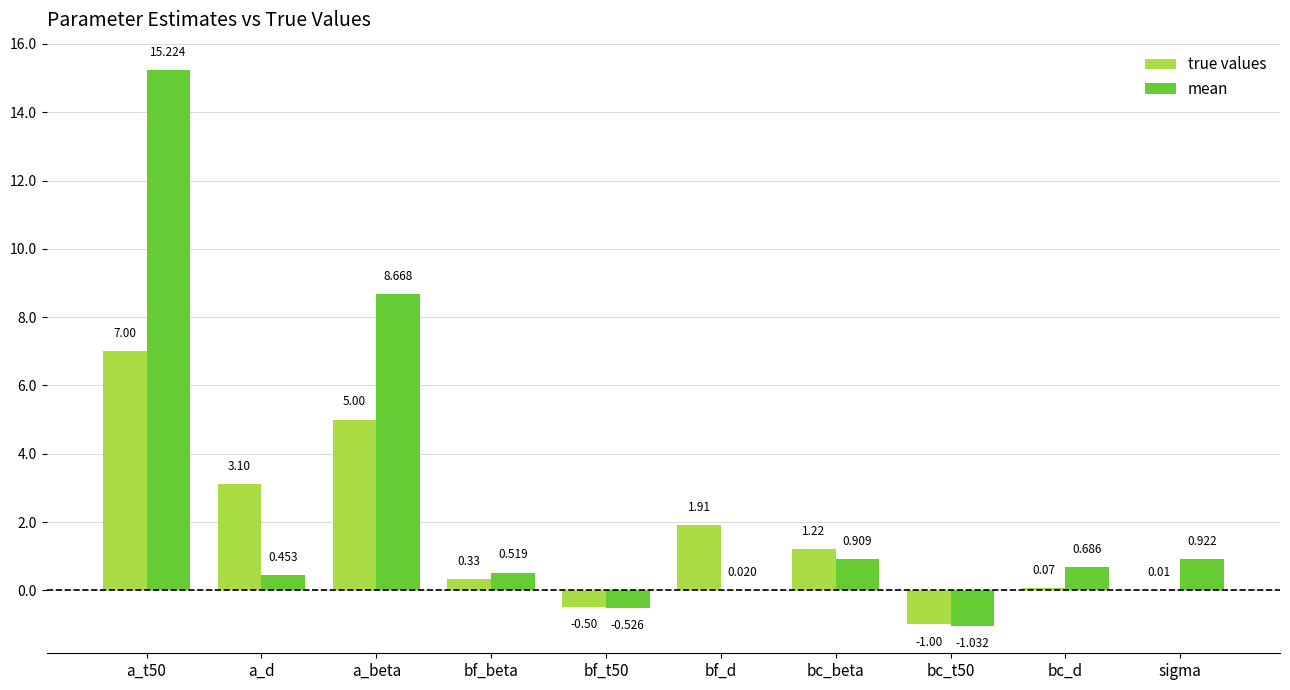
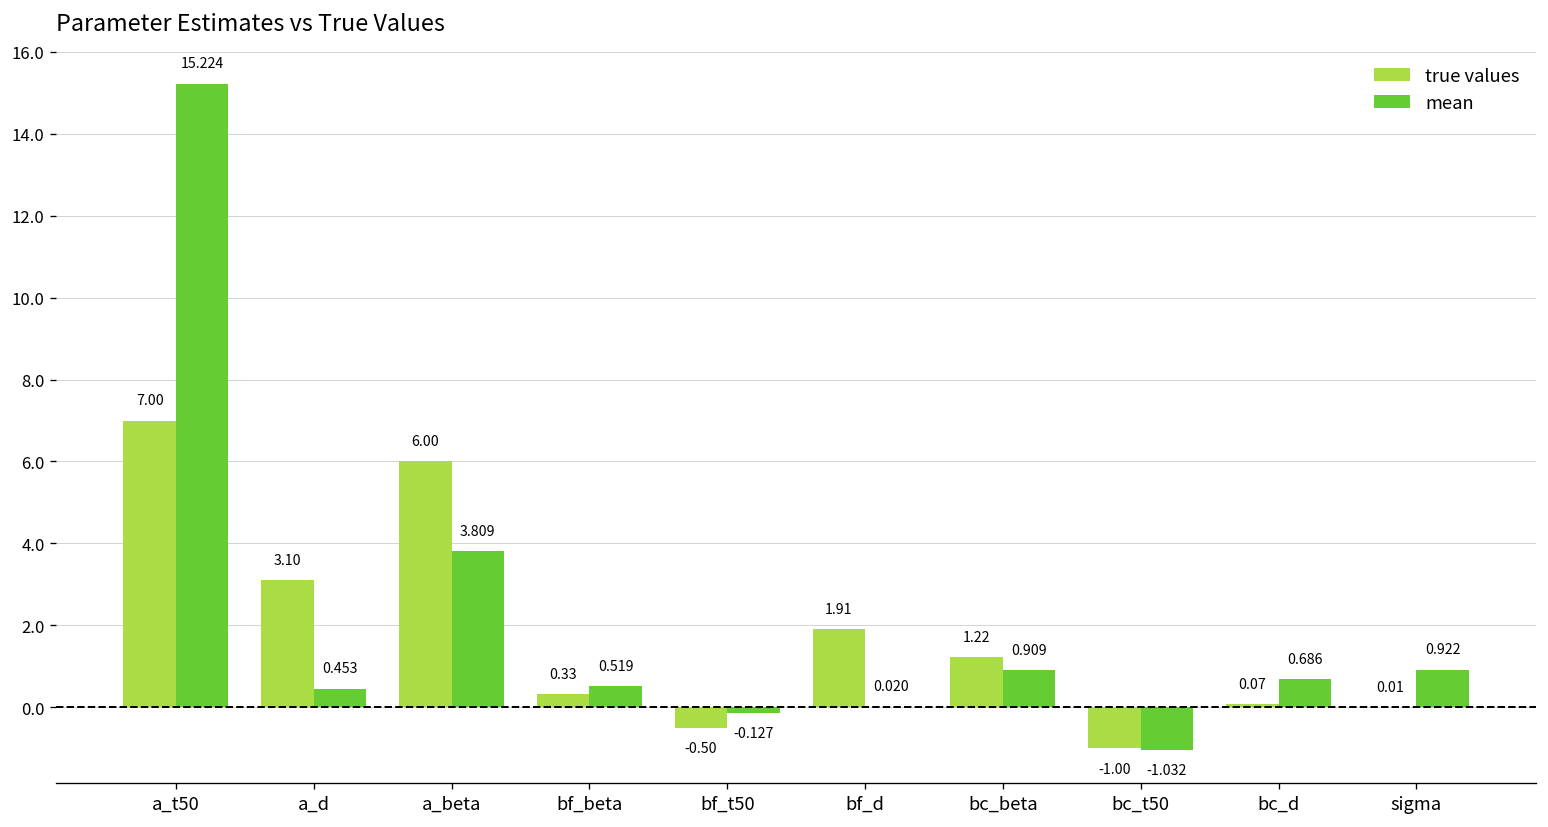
true values, a_beta: 5.00 -> 6.00
mean, a_beta: 8.668 -> 3.809
mean, bf_t50: -0.526 -> -0.127
